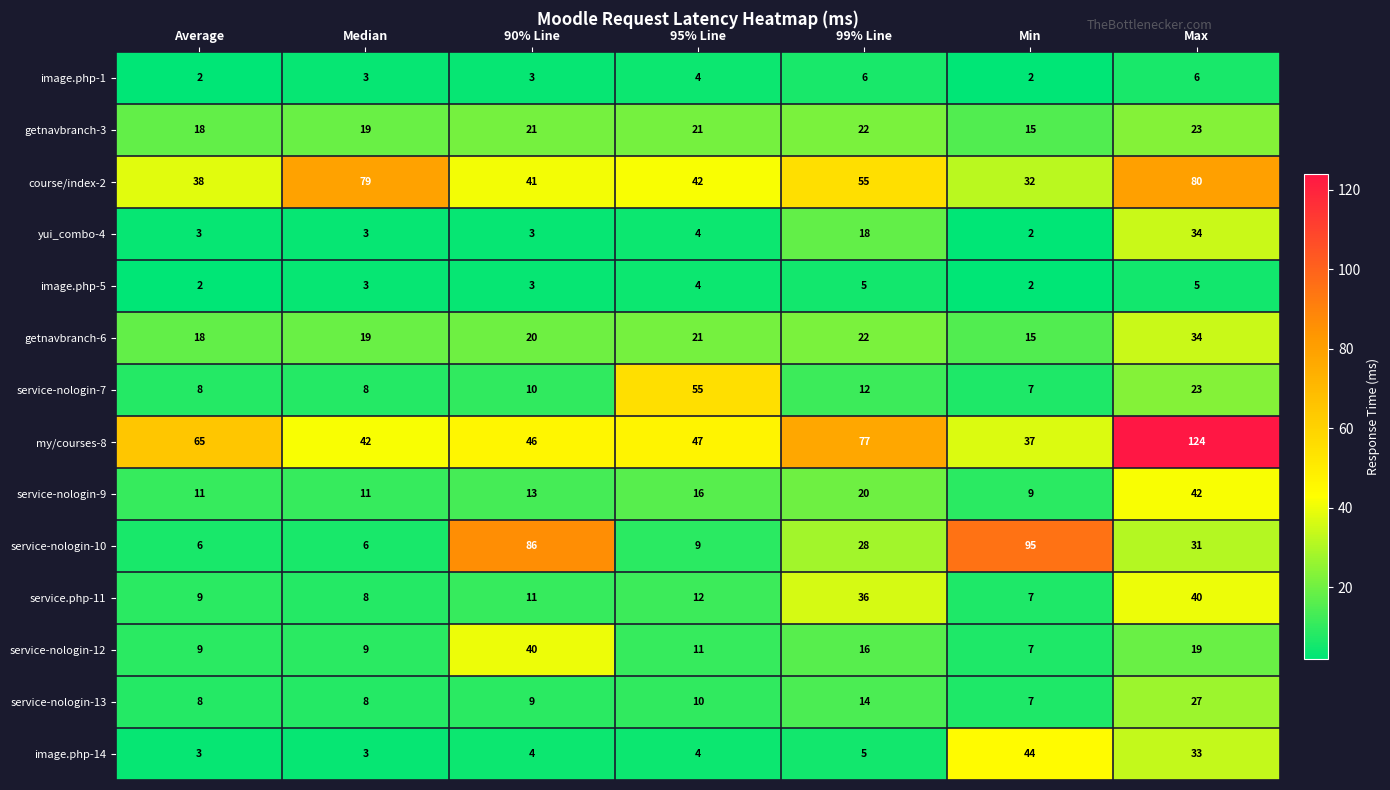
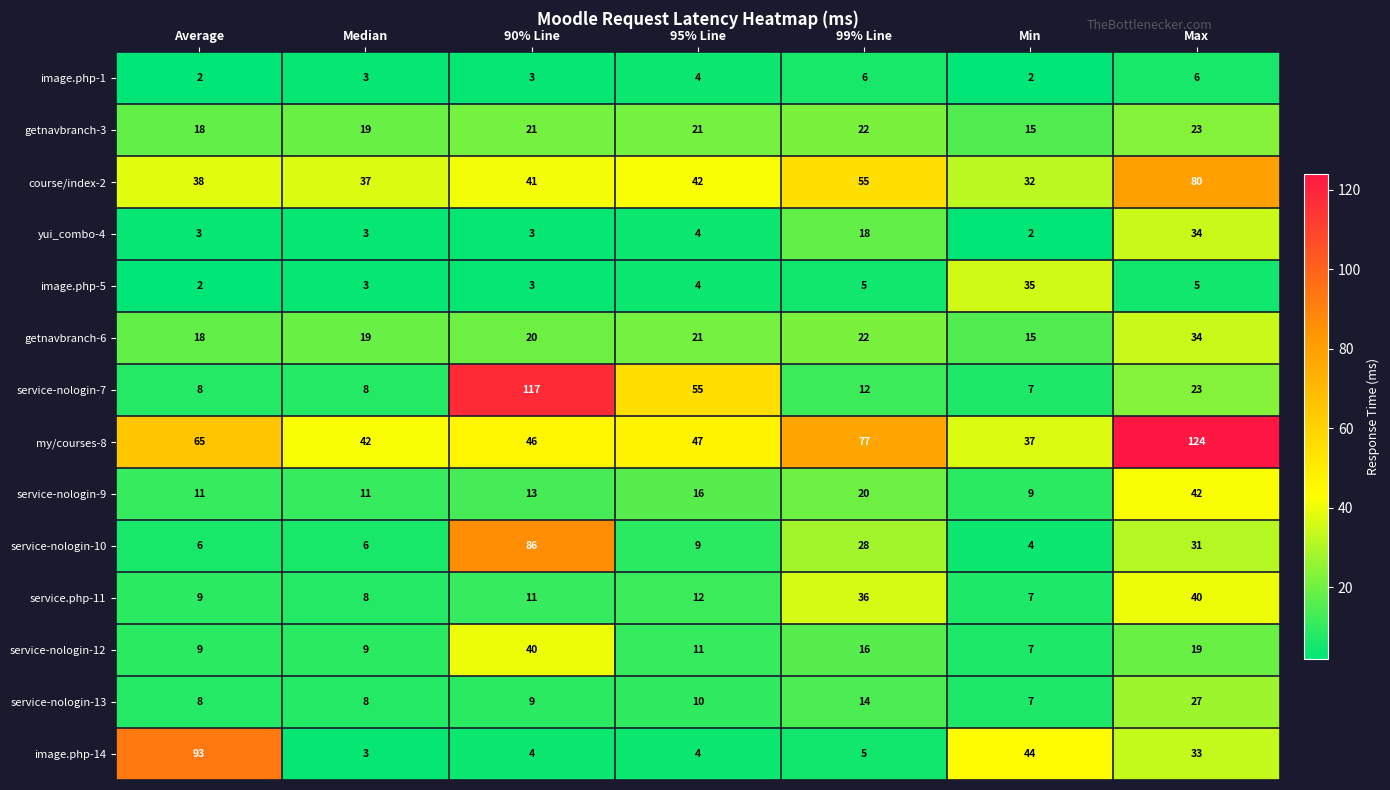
course/index-2, Median: 79 -> 37
image.php-5, Min: 2 -> 35
service-nologin-7, 90% Line: 10 -> 117
service-nologin-10, Min: 95 -> 4
image.php-14, Average: 3 -> 93
